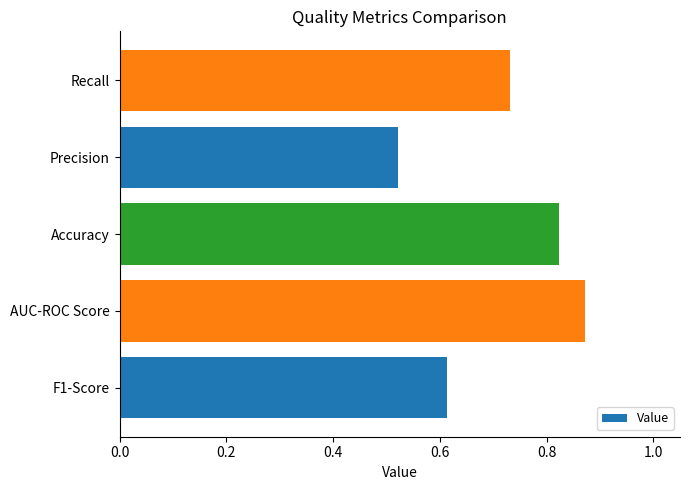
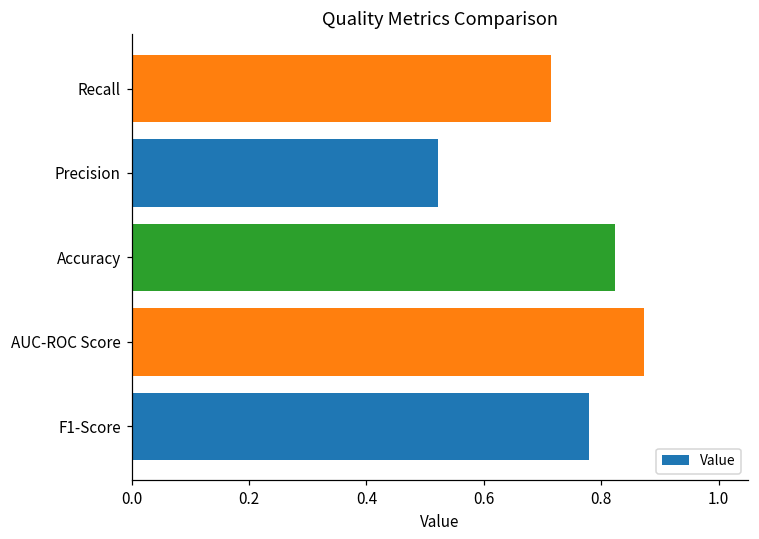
Recall: 0.73 -> 0.71
F1-Score: 0.61 -> 0.78
